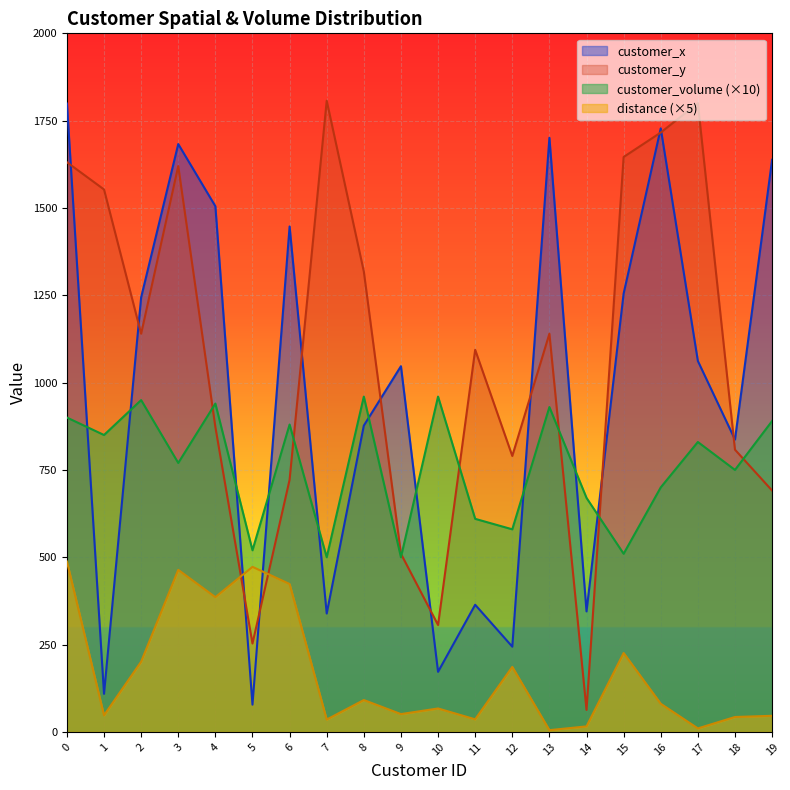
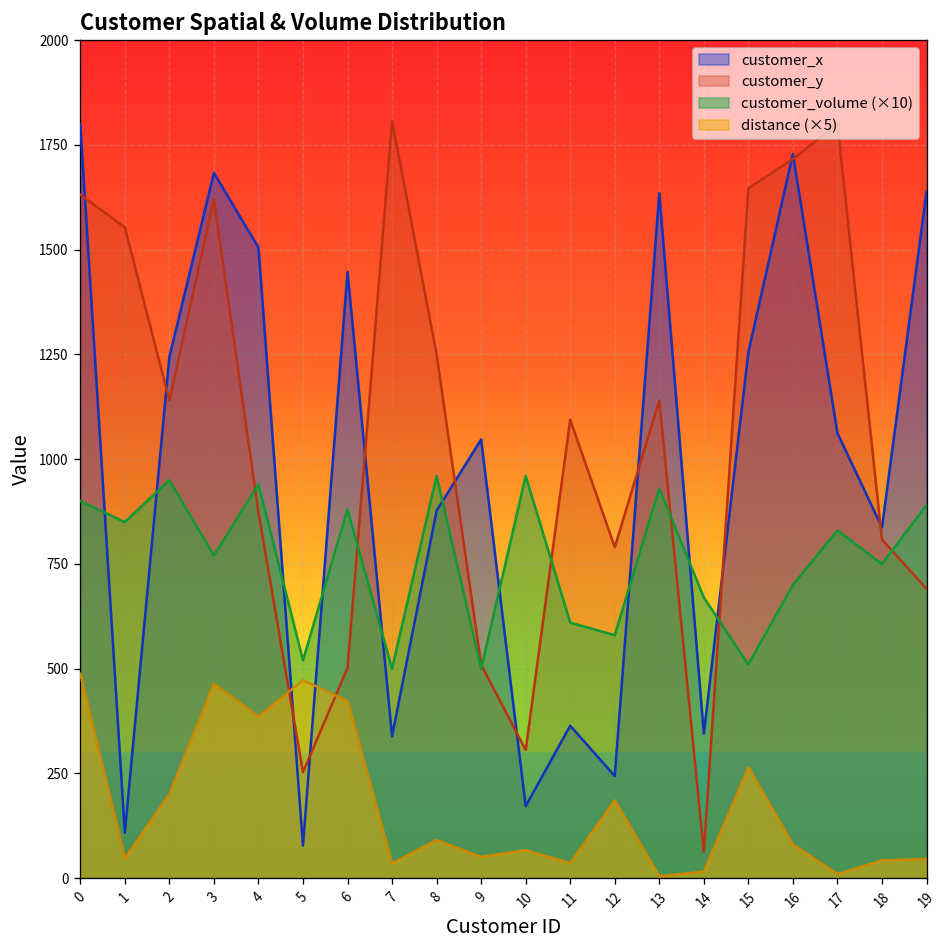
customer_y, 6: 720 -> 500
customer_y, 8: 1320 -> 1250
customer_x, 13: 1700 -> 1630
distance (×5), 15: 230 -> 270
